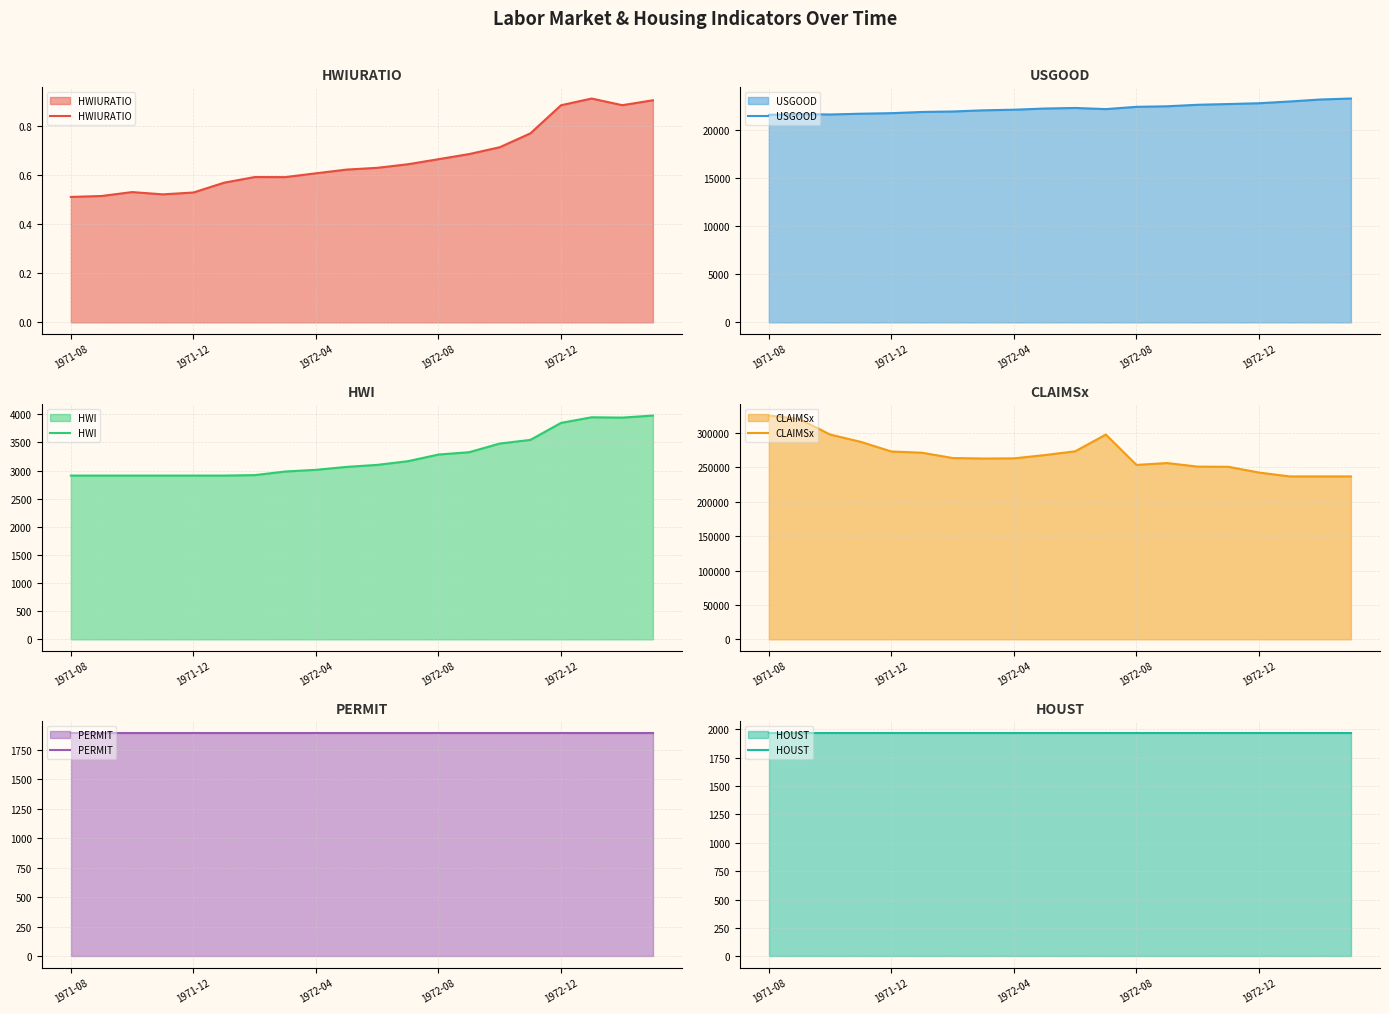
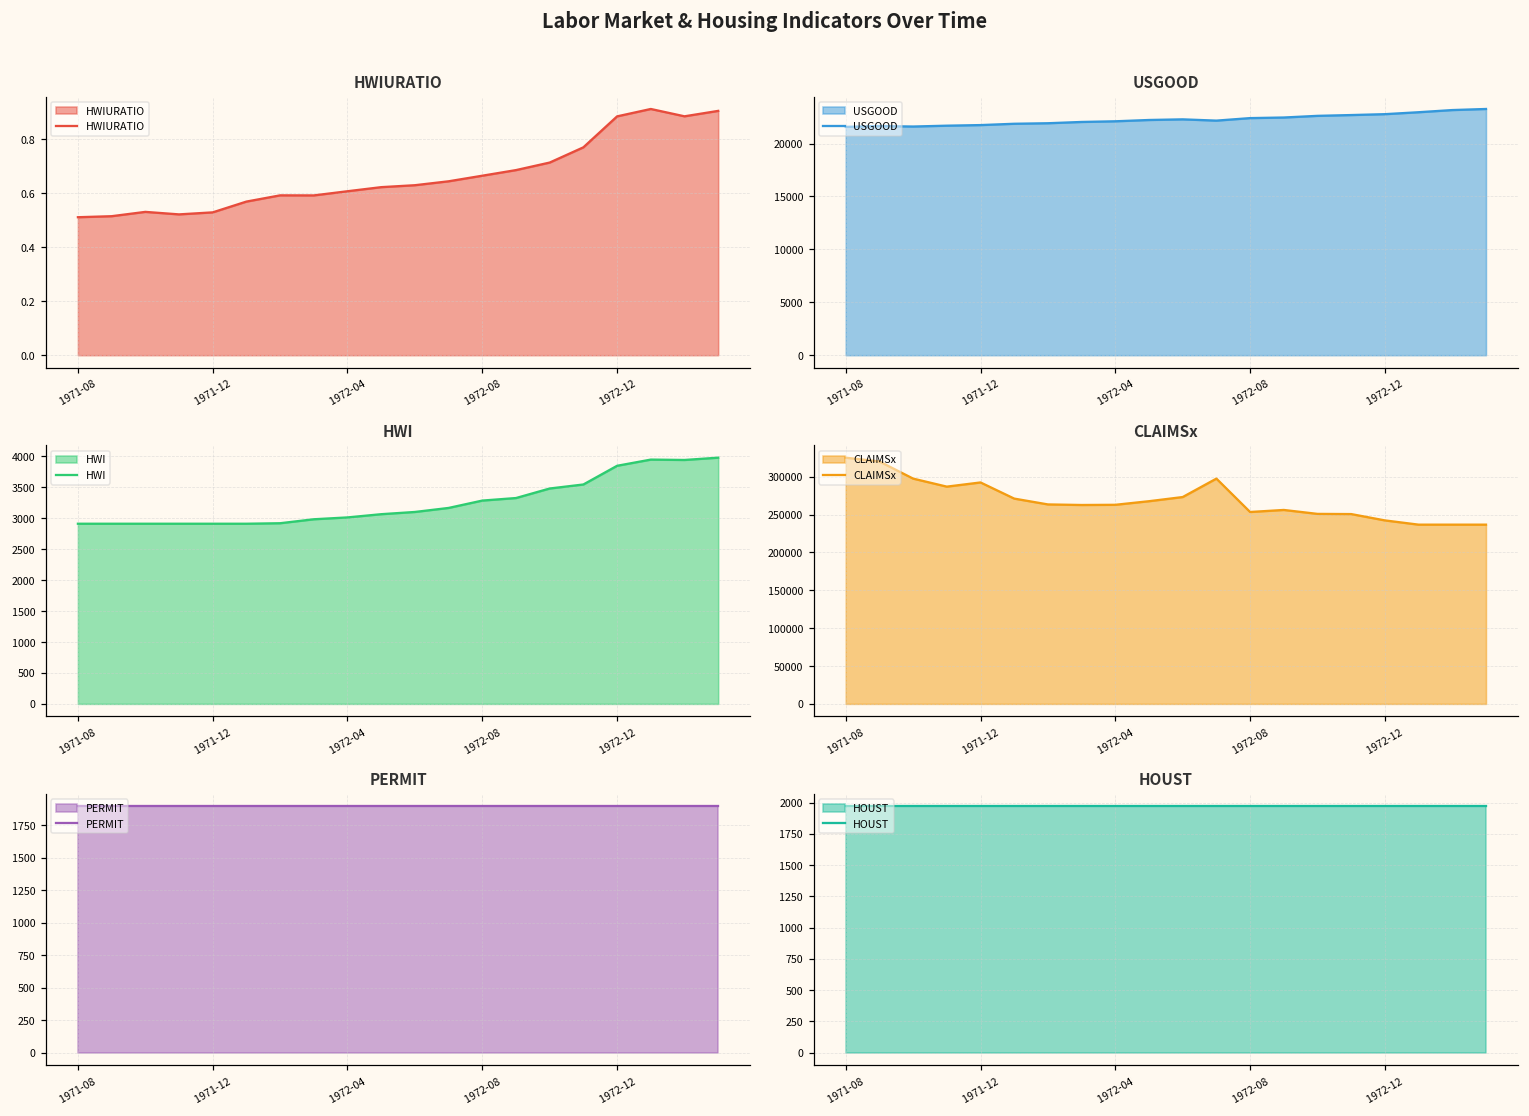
CLAIMSx, 1971-12: 270000 -> 290000
